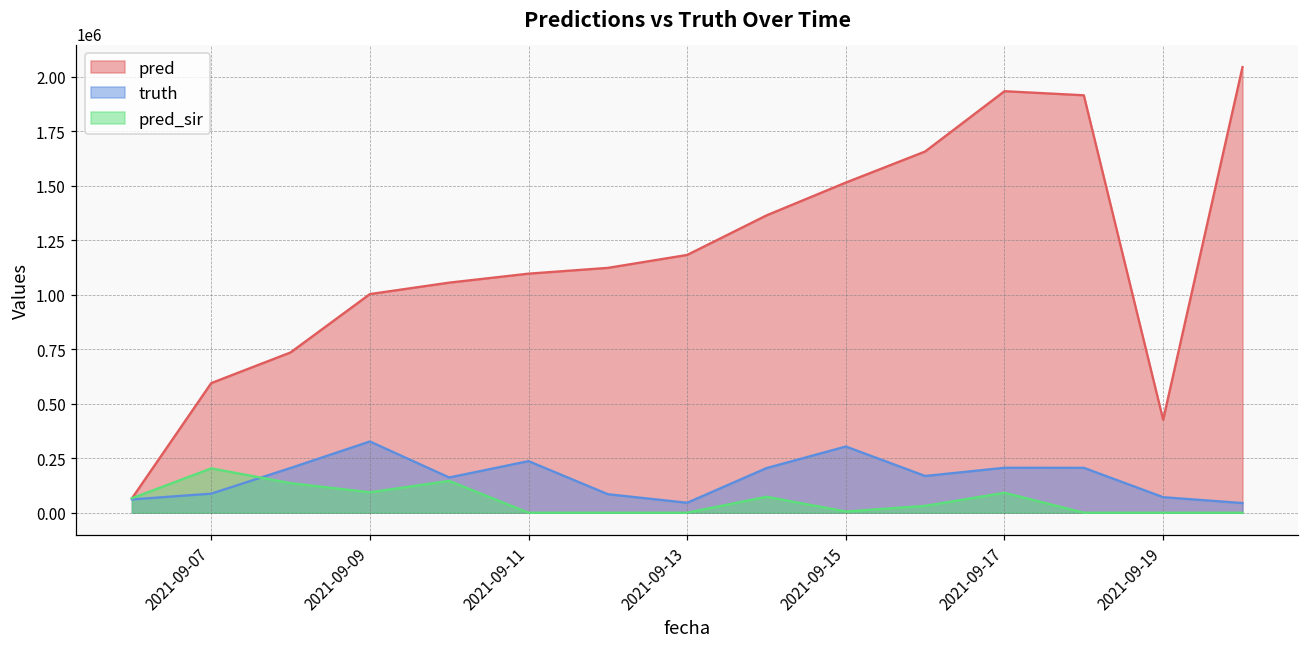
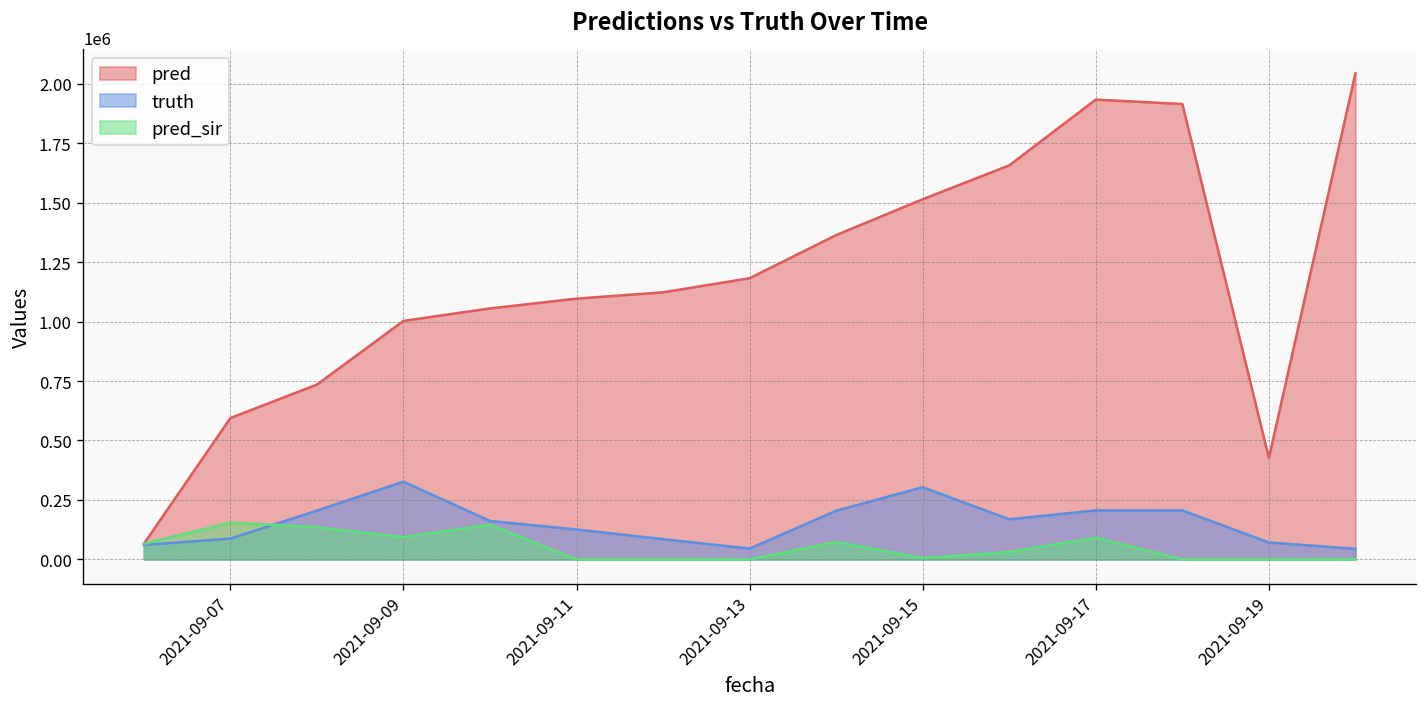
pred_sir, 2021-09-07: 200000 -> 150000
truth, 2021-09-11: 240000 -> 130000
